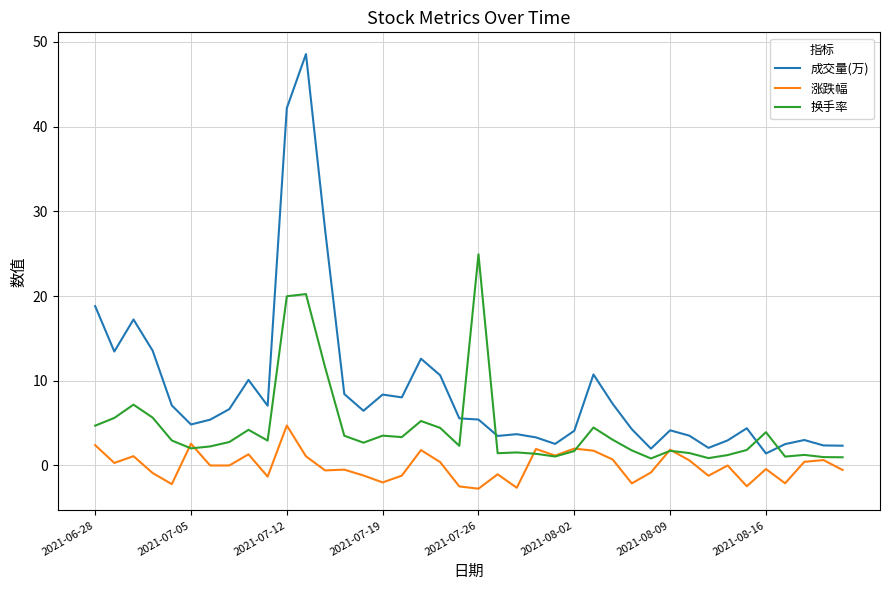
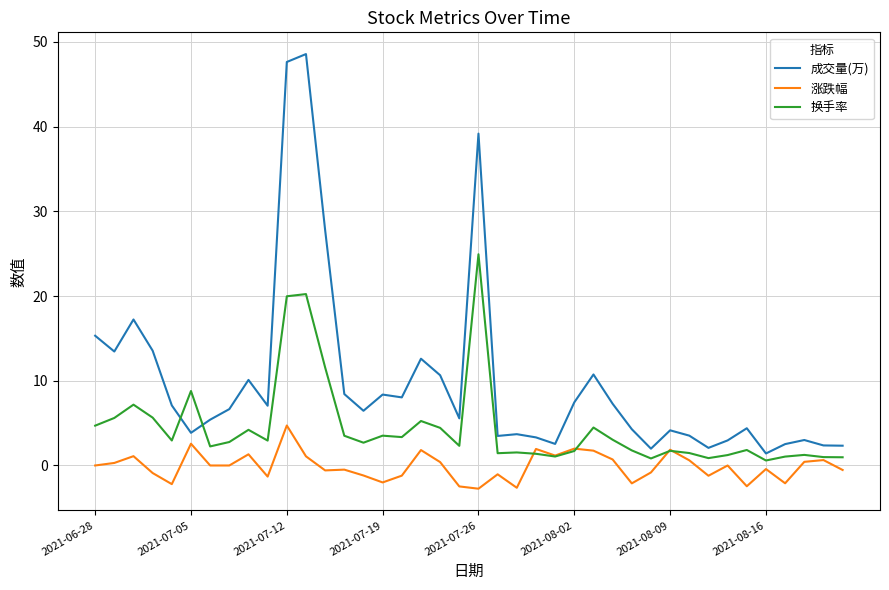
成交量(万), 2021-06-28: 19 -> 15
涨跌幅, 2021-06-28: 2 -> 0
成交量(万), 2021-07-05: 5 -> 4
换手率, 2021-07-05: 2 -> 9
成交量(万), 2021-07-12: 42 -> 48
成交量(万), 2021-07-26: 5 -> 39
成交量(万), 2021-08-02: 4 -> 7
换手率, 2021-08-16: 4 -> 1
